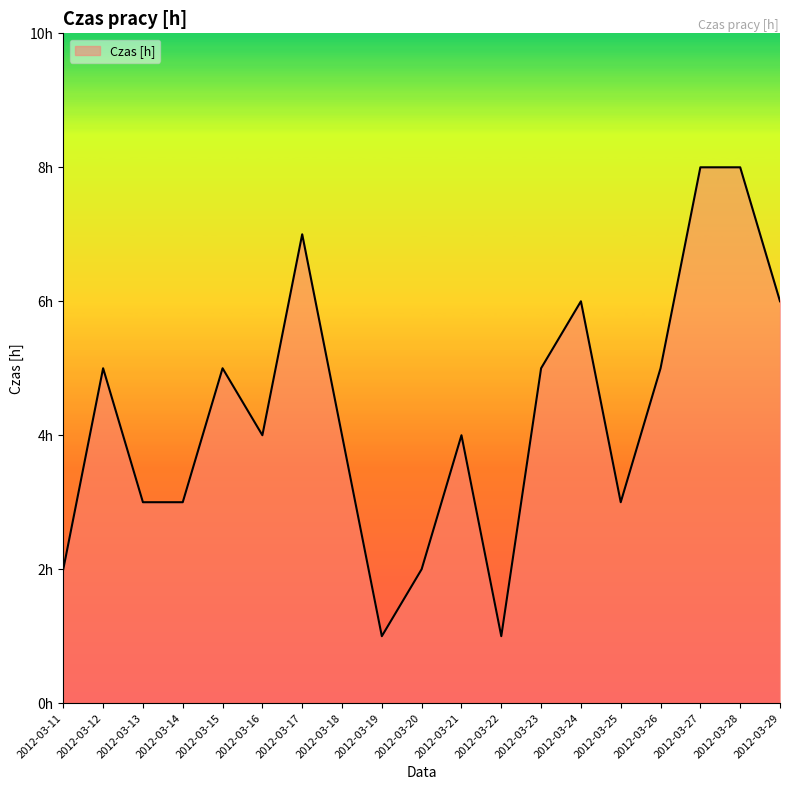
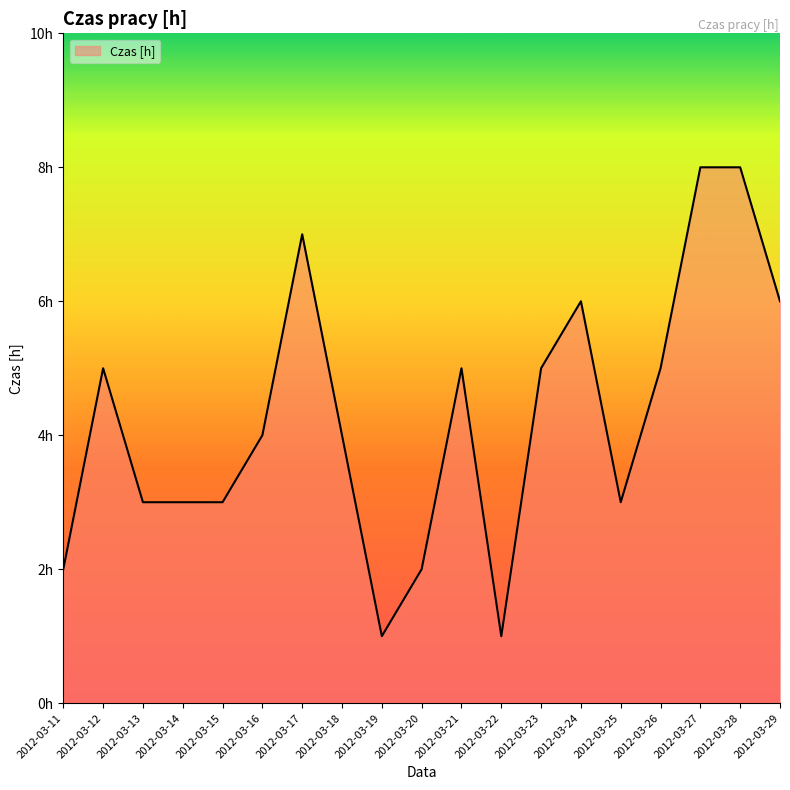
2012-03-15: 5h -> 3h
2012-03-21: 4h -> 5h
